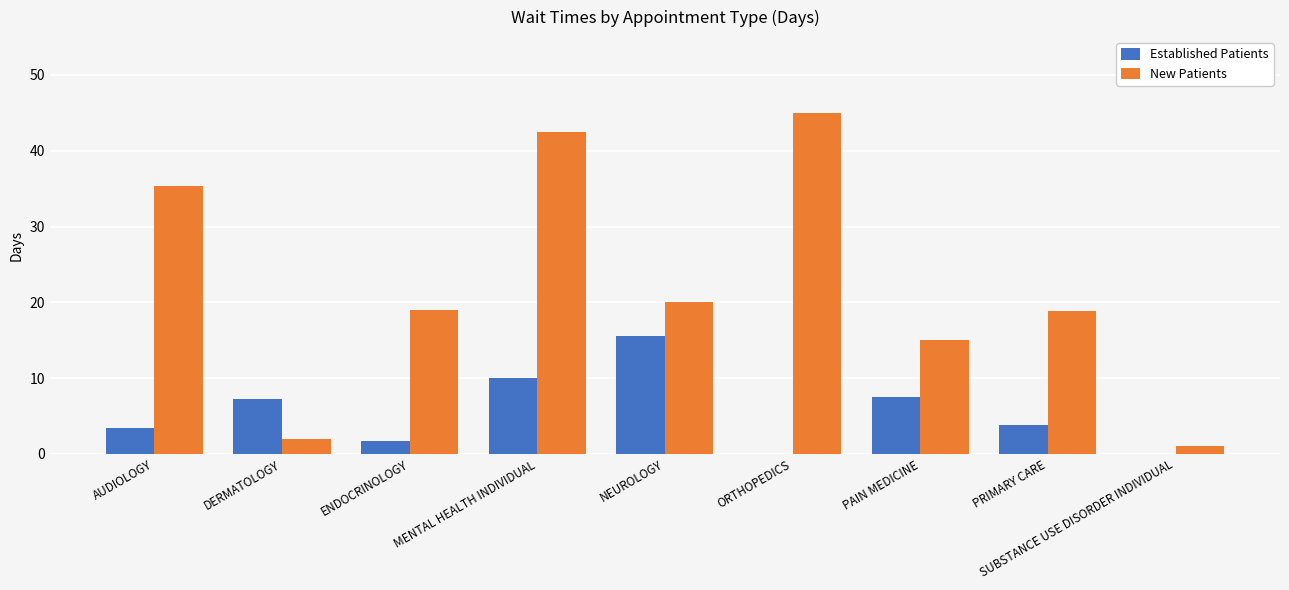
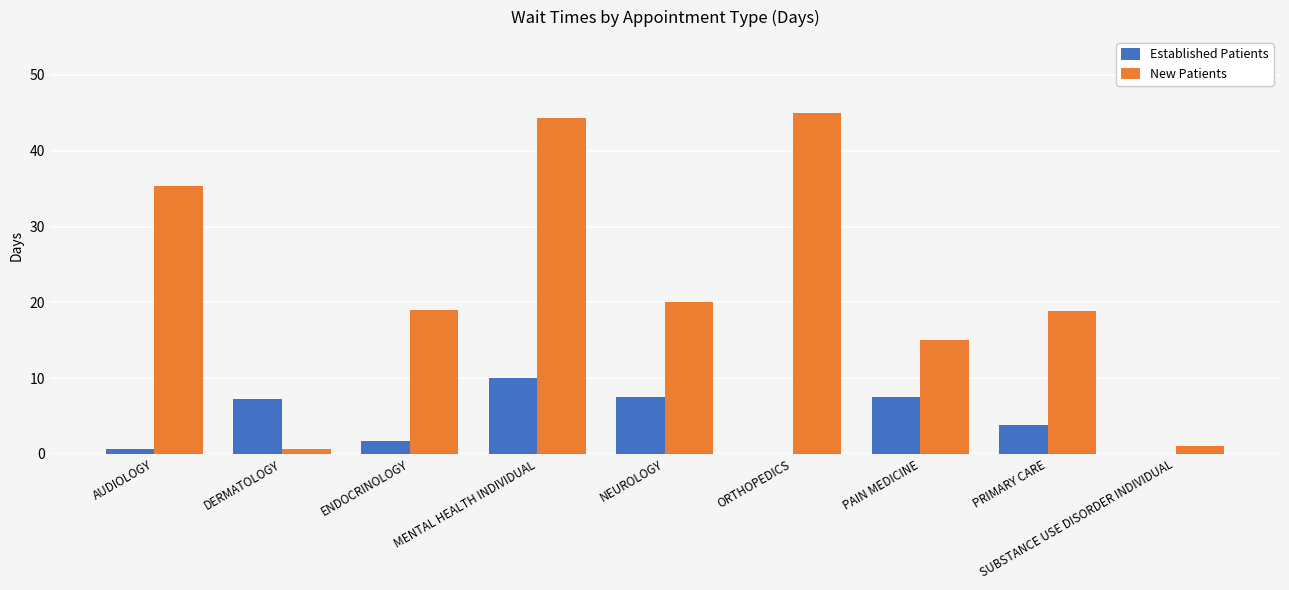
Established Patients, AUDIOLOGY: 3 -> 1
New Patients, DERMATOLOGY: 2 -> 1
New Patients, MENTAL HEALTH INDIVIDUAL: 43 -> 44
Established Patients, NEUROLOGY: 16 -> 8
